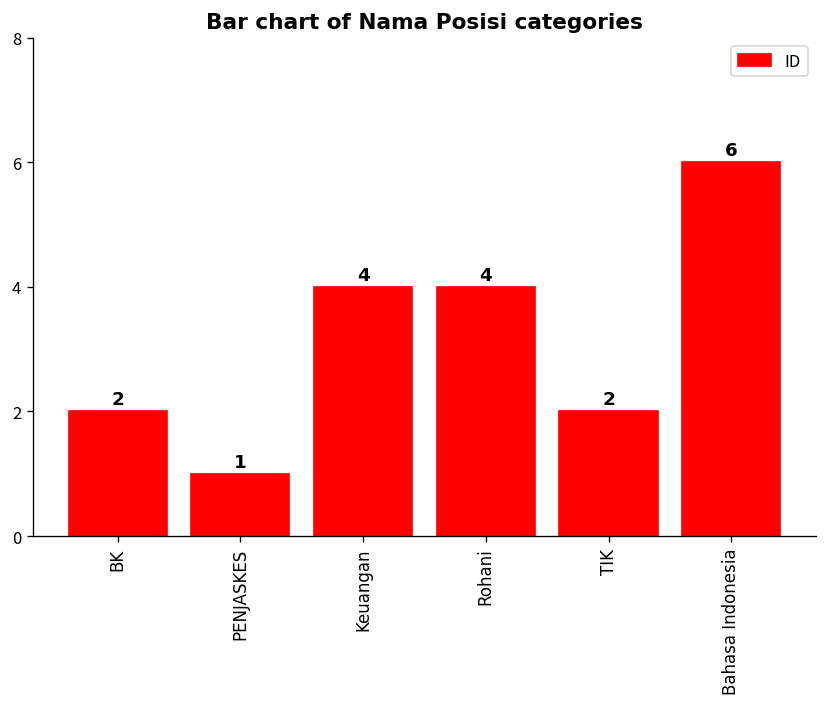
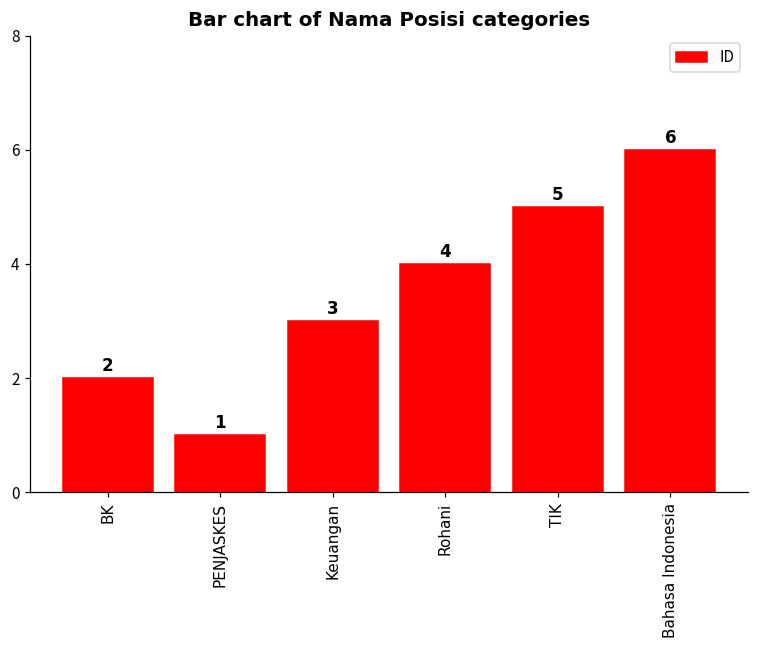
Keuangan: 4 -> 3
TIK: 2 -> 5
